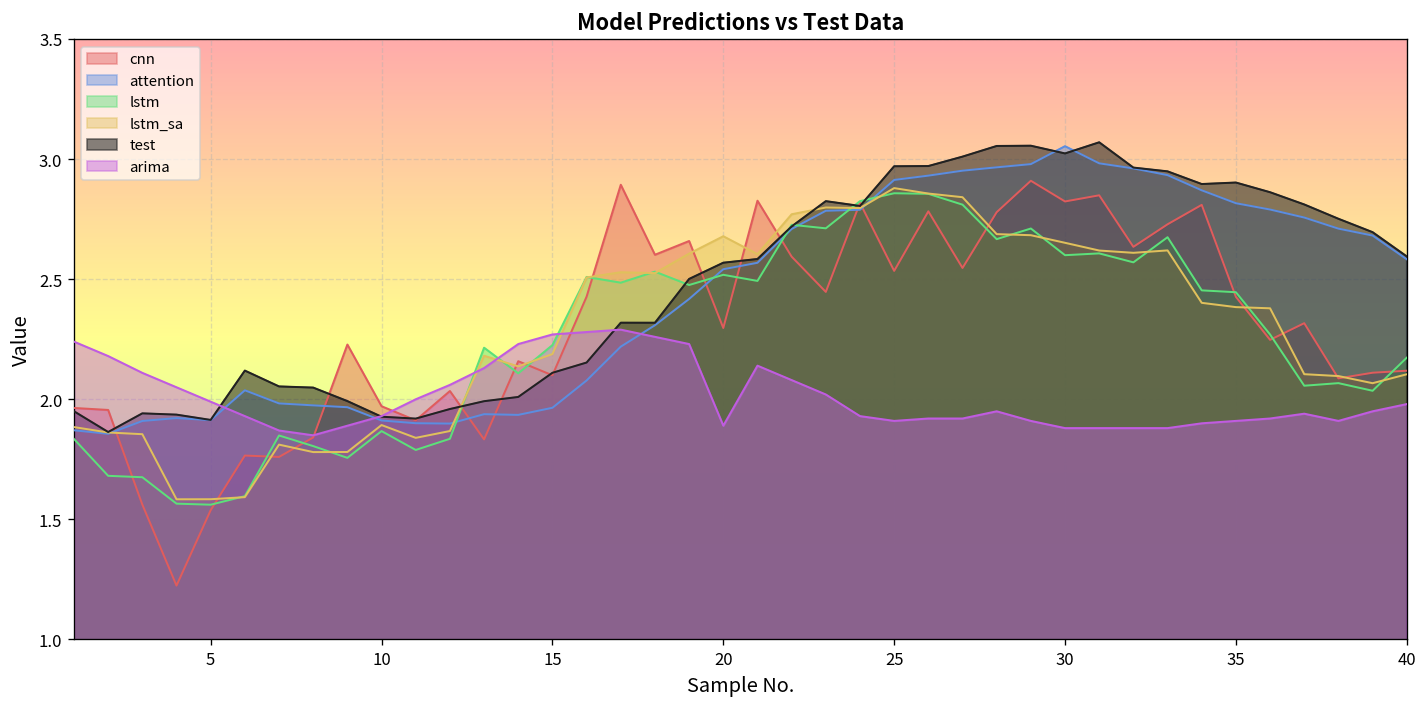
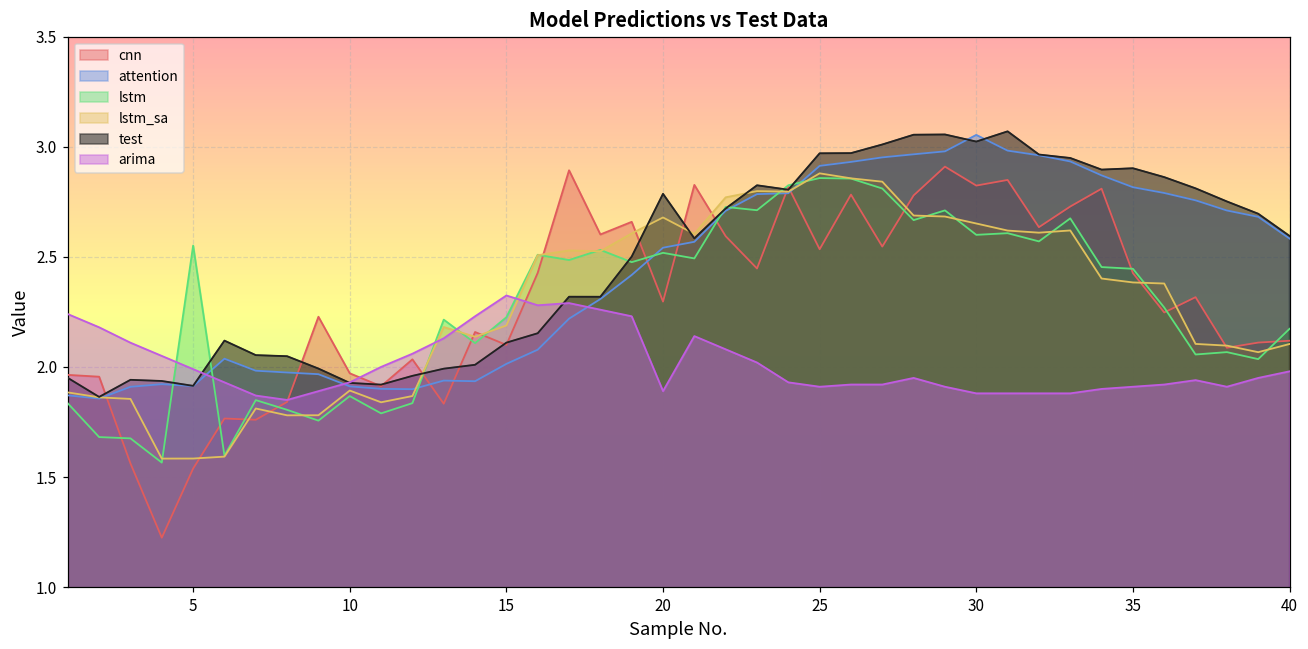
lstm, 5: 1.56 -> 2.55
attention, 15: 1.96 -> 2.01
arima, 15: 2.27 -> 2.32
test, 20: 2.57 -> 2.79
